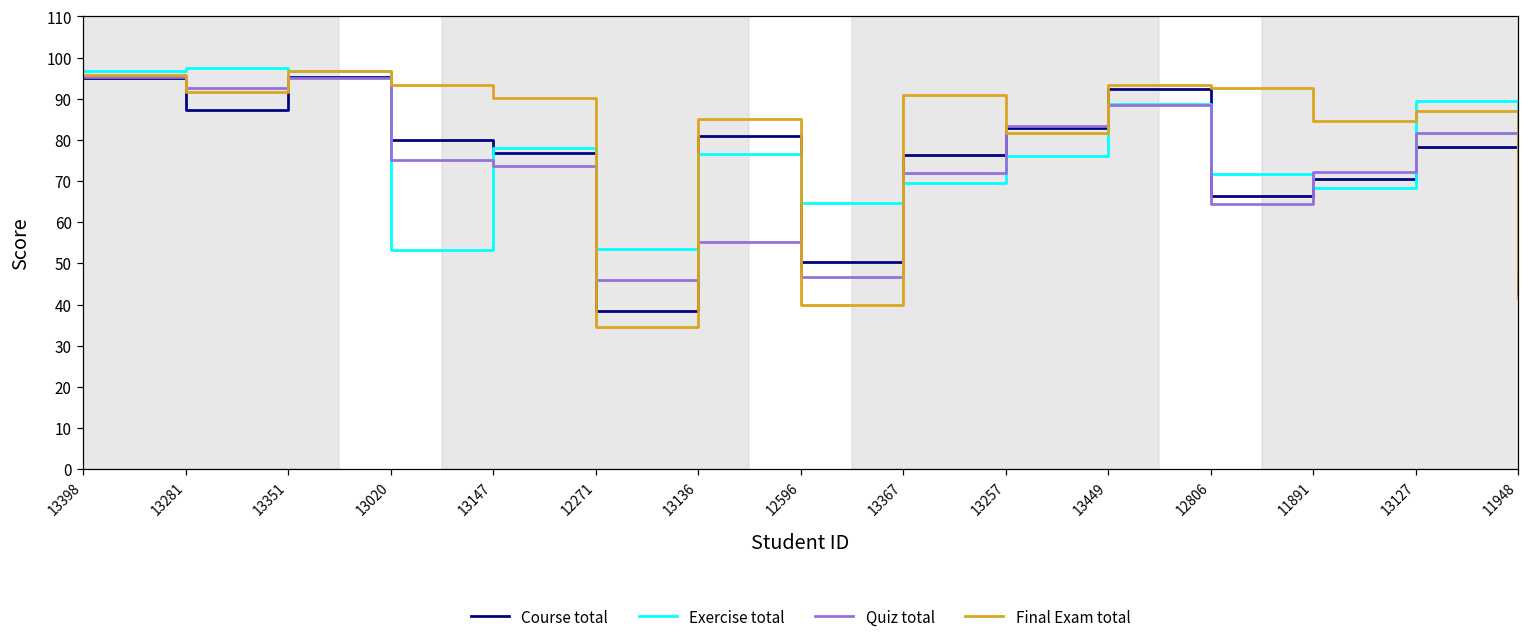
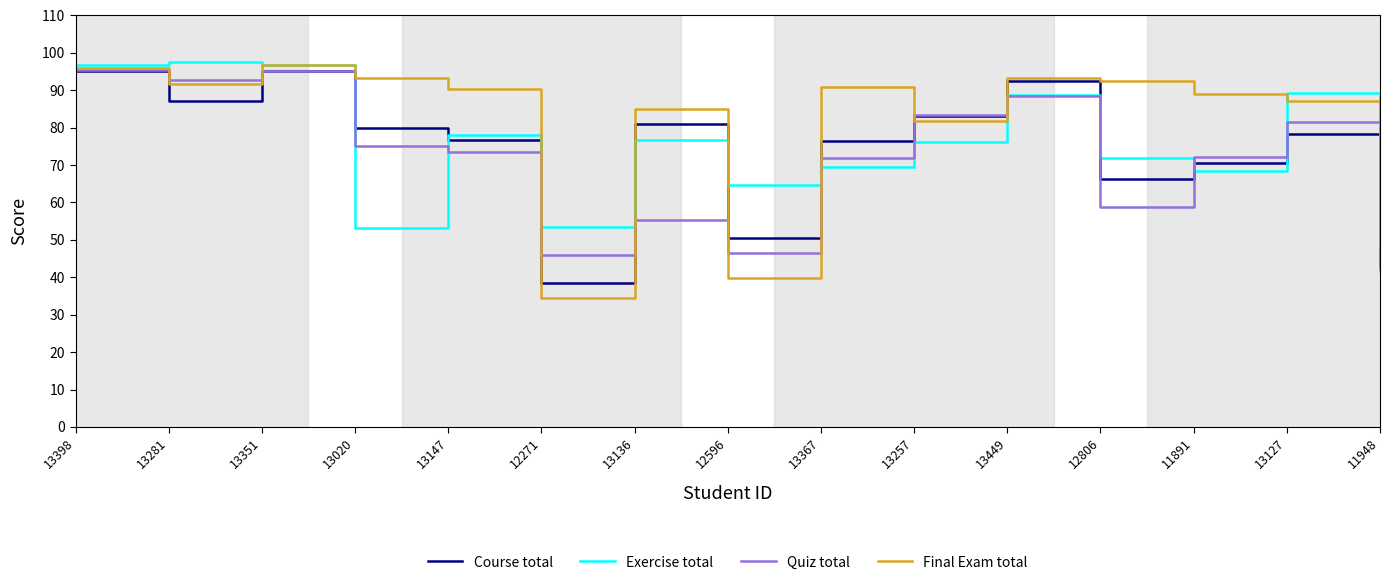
Quiz total, 12806: 64 -> 59
Final Exam total, 11891: 85 -> 89
